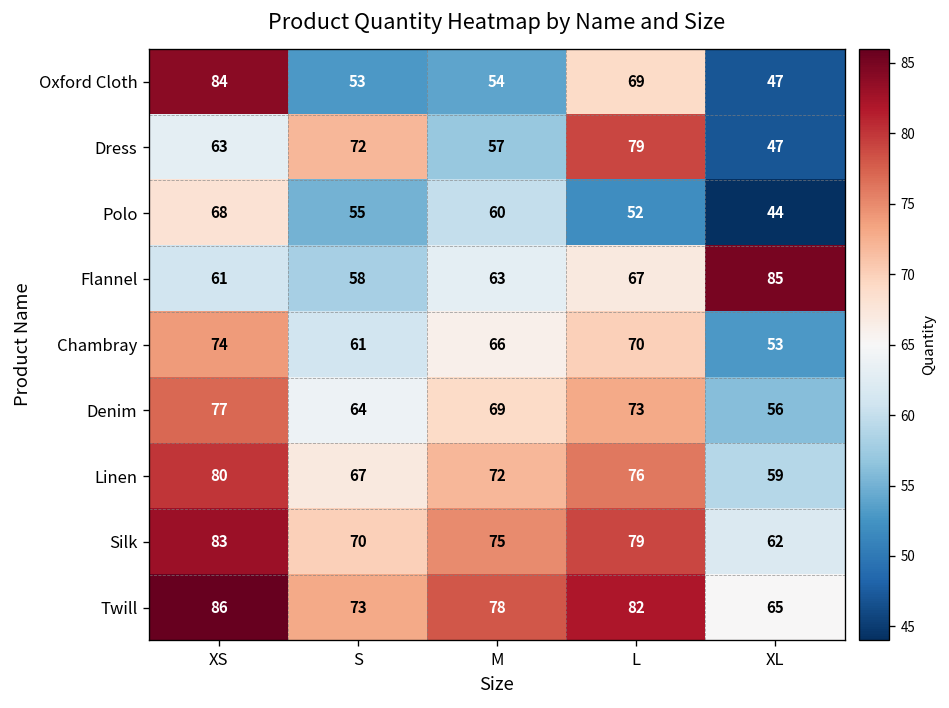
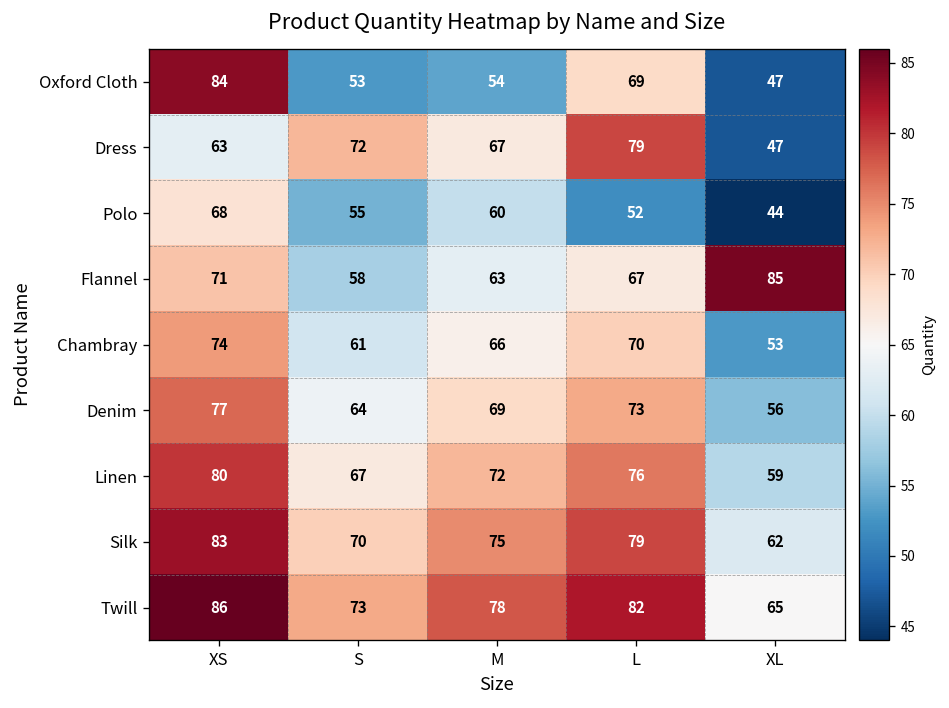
Dress, M: 57 -> 67
Flannel, XS: 61 -> 71
